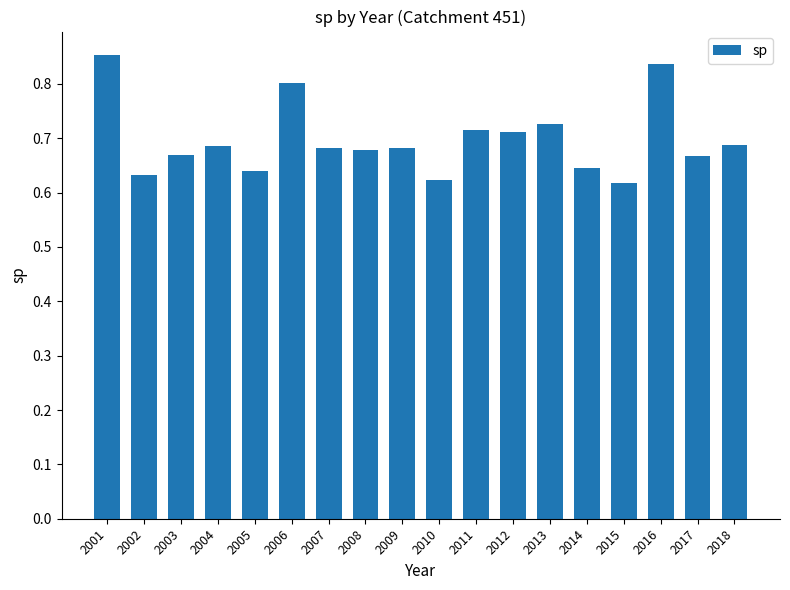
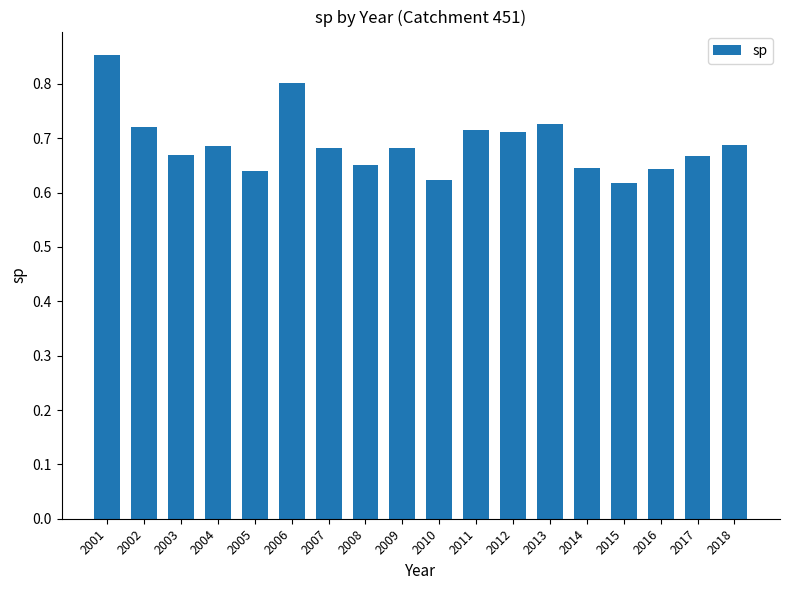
2002: 0.63 -> 0.72
2008: 0.68 -> 0.65
2016: 0.84 -> 0.64
